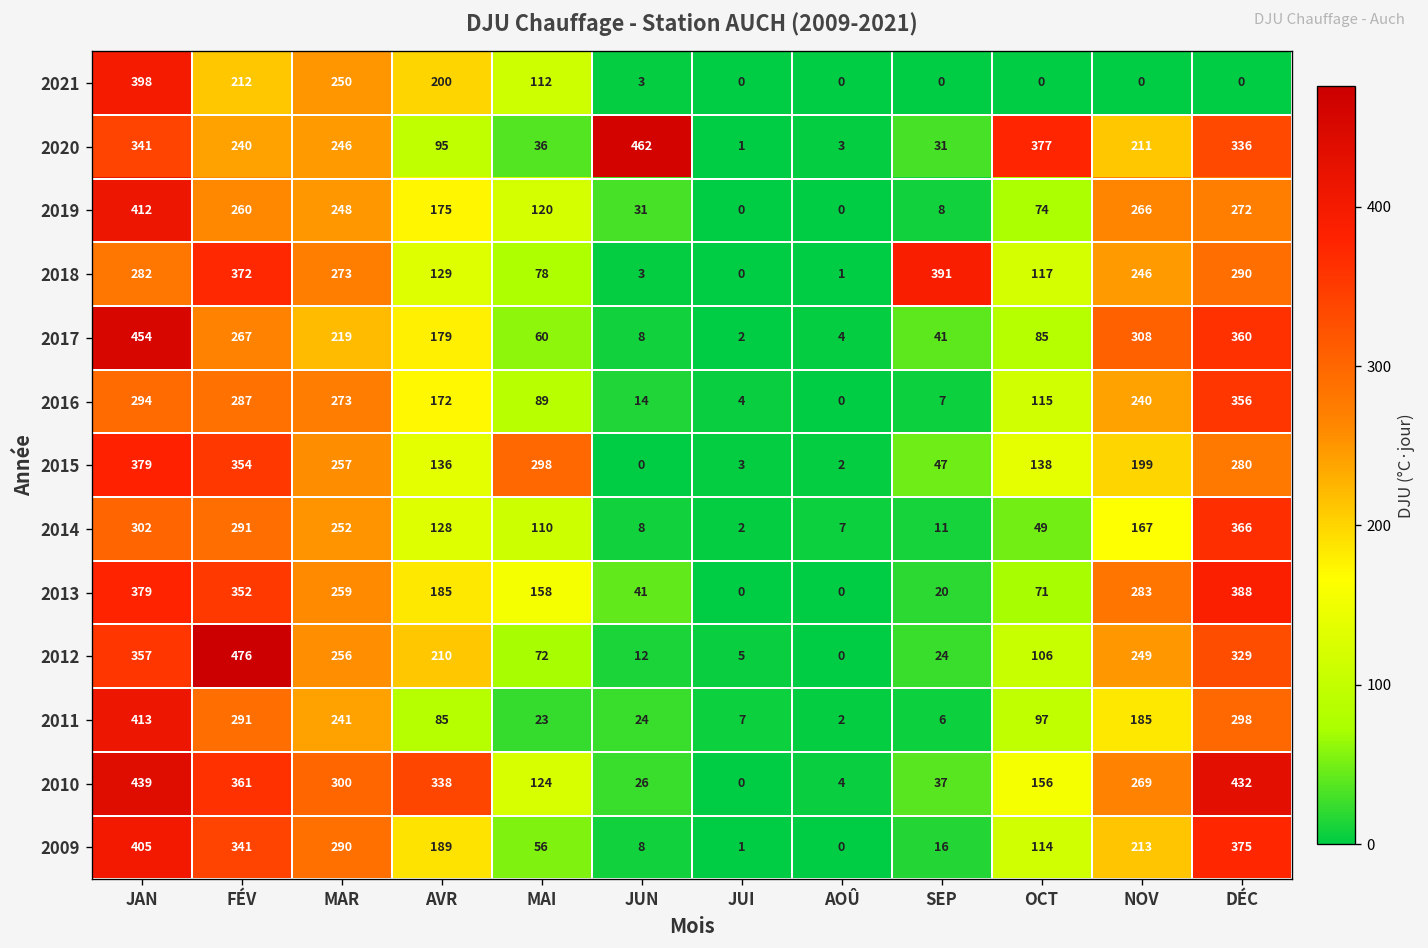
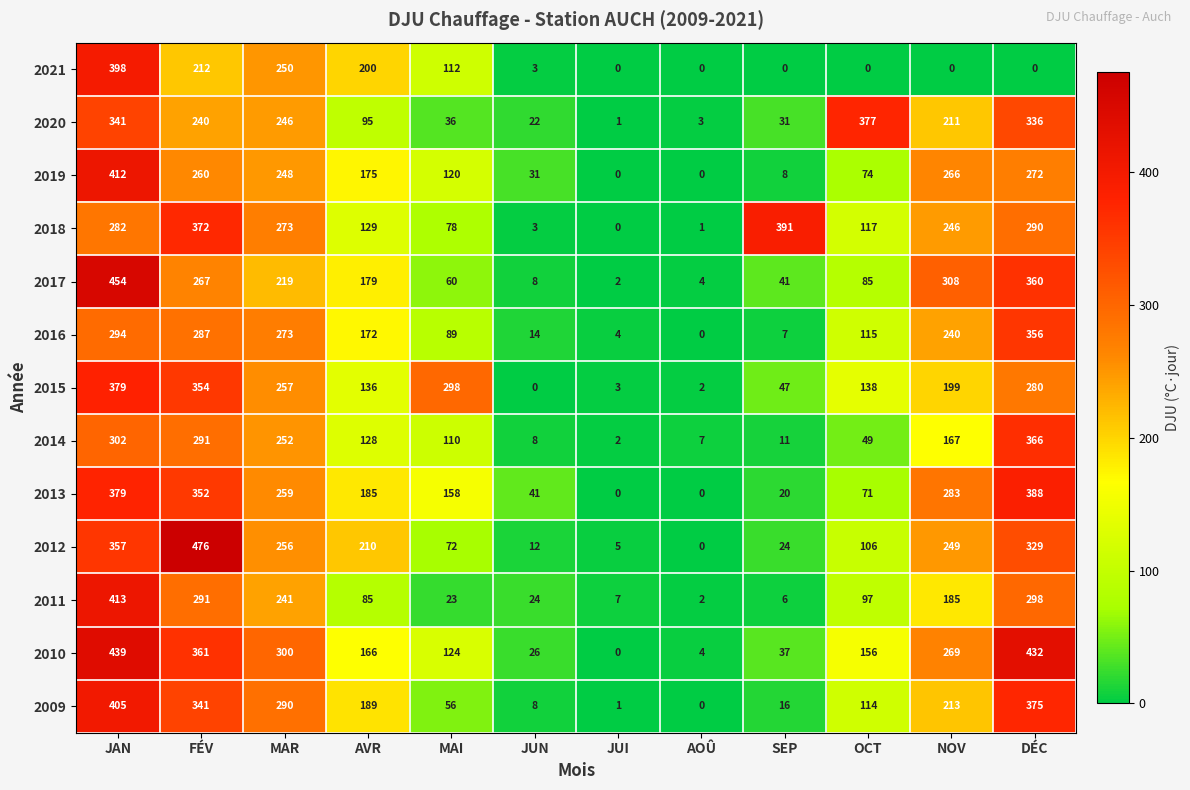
2020, JUN: 462 -> 22
2010, AVR: 338 -> 166
